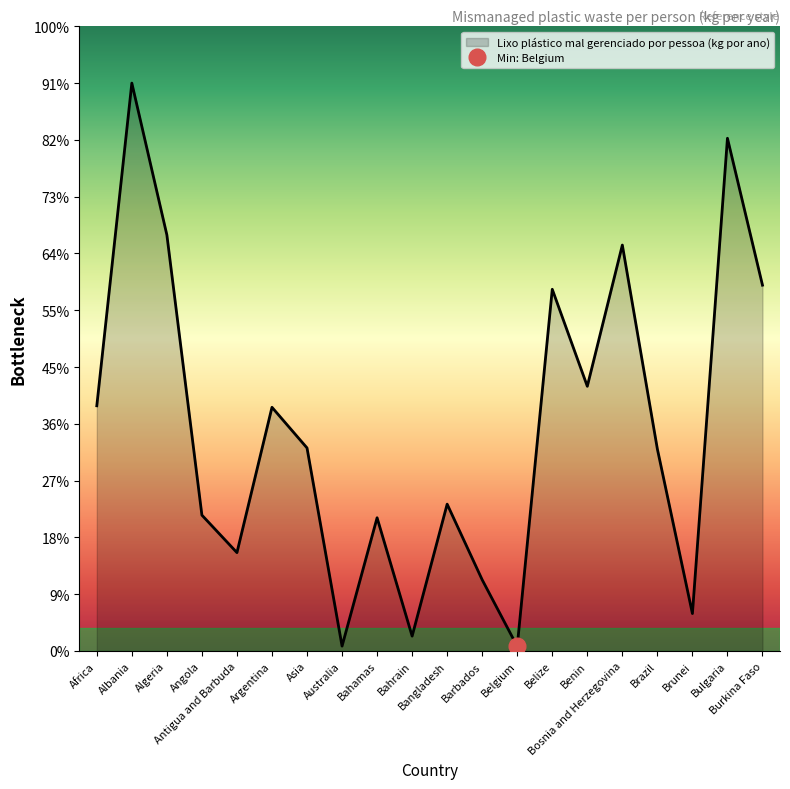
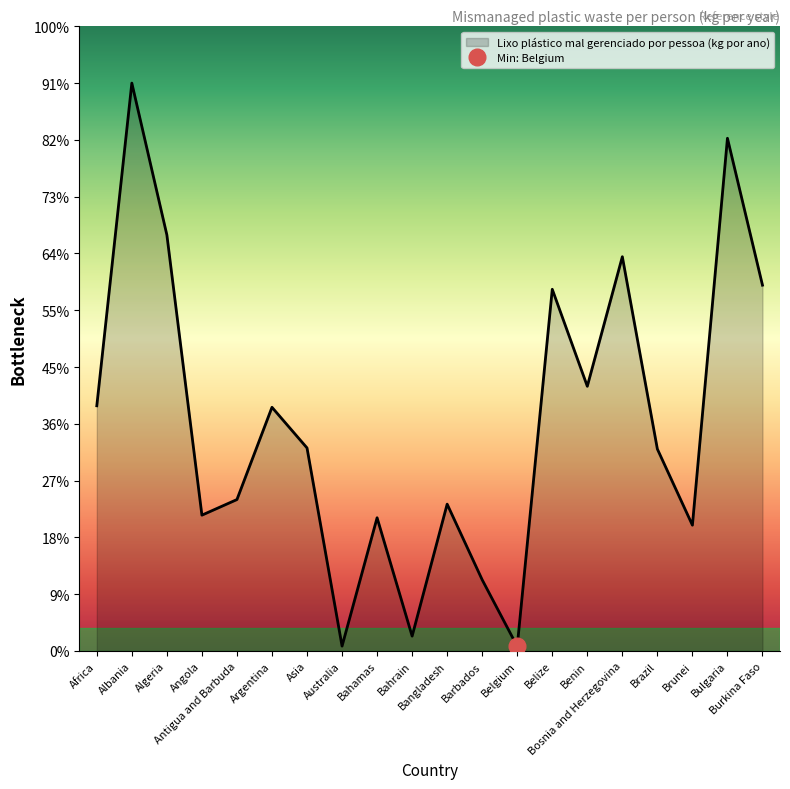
Lixo plástico mal gerenciado por pessoa (kg por ano), Antigua and Barbuda: 16% -> 24%
Lixo plástico mal gerenciado por pessoa (kg por ano), Bosnia and Herzegovina: 65% -> 63%
Lixo plástico mal gerenciado por pessoa (kg por ano), Brunei: 6% -> 20%
